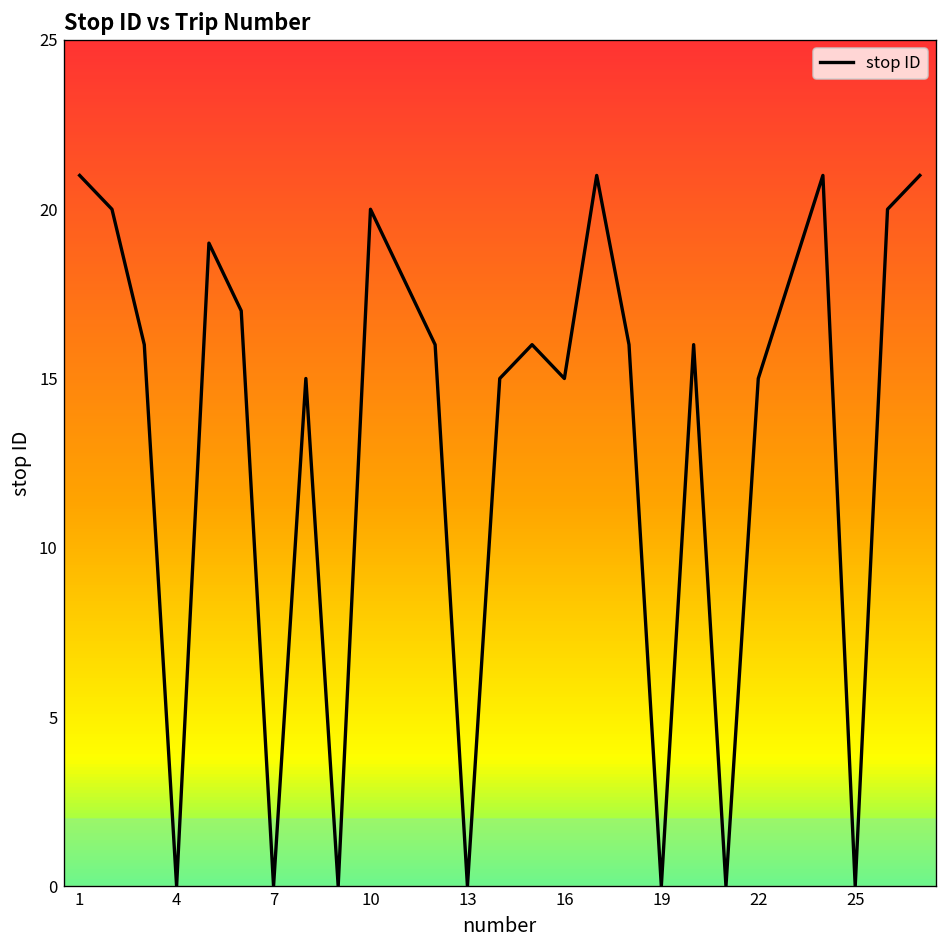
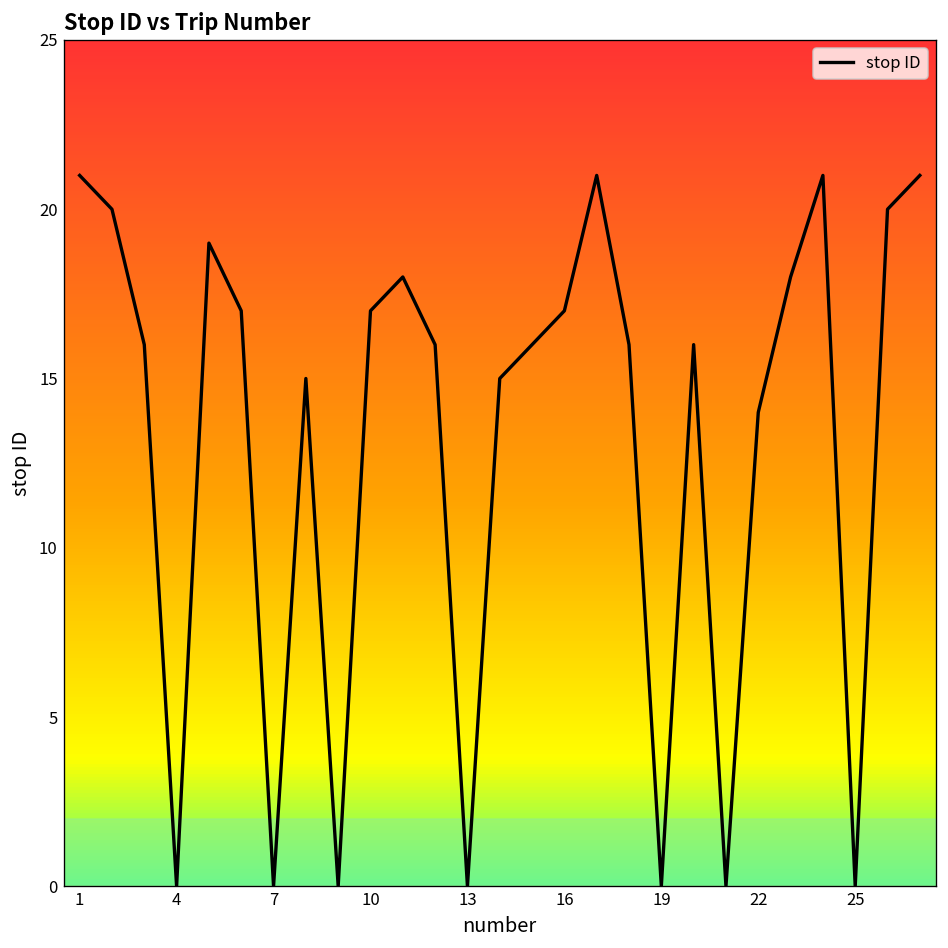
10: 20 -> 17
16: 15 -> 17
22: 15 -> 14
